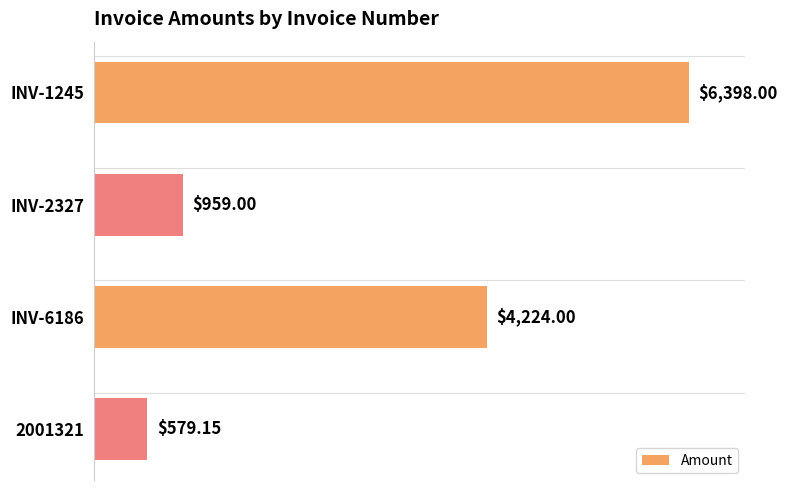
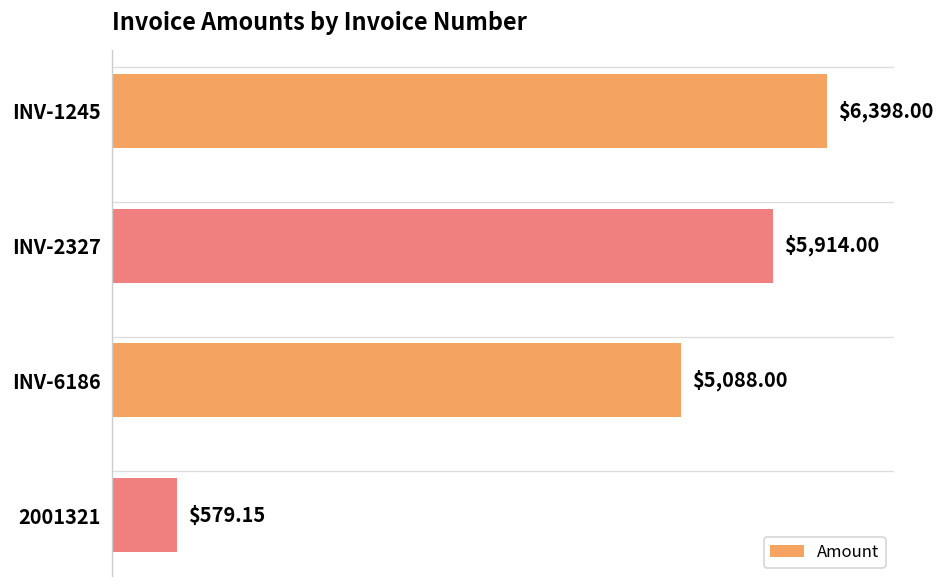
INV-2327: $959.00 -> $5,914.00
INV-6186: $4,224.00 -> $5,088.00
